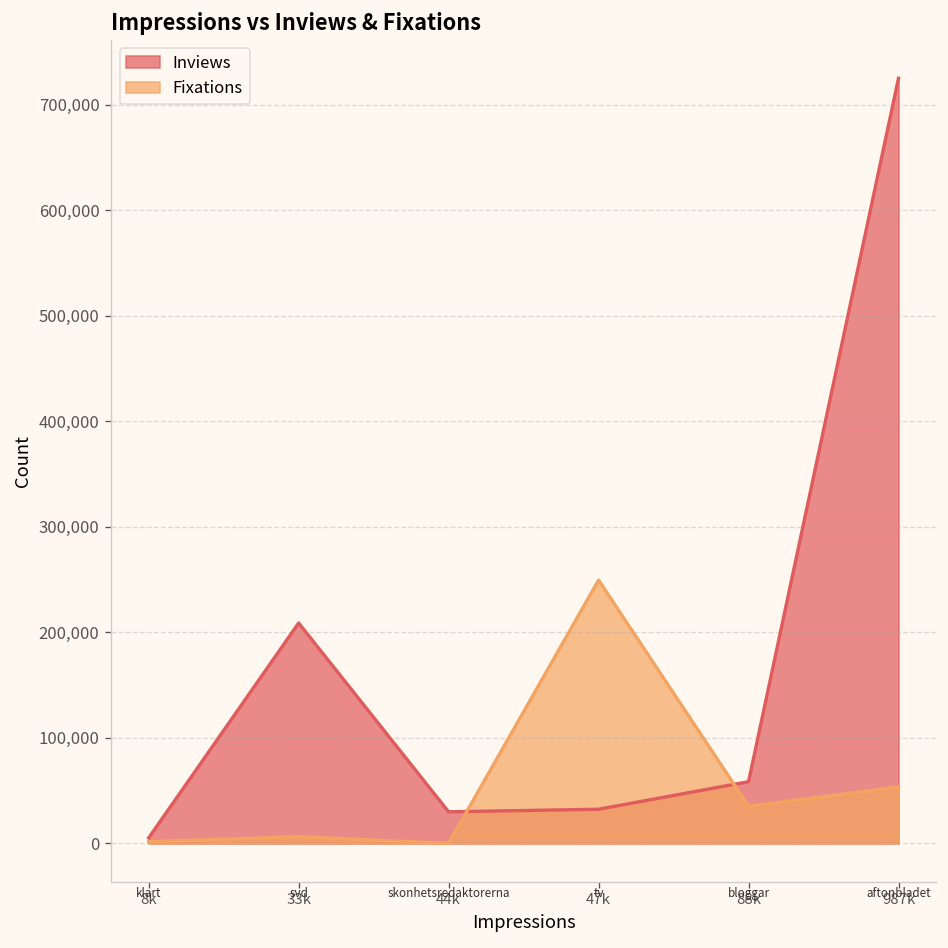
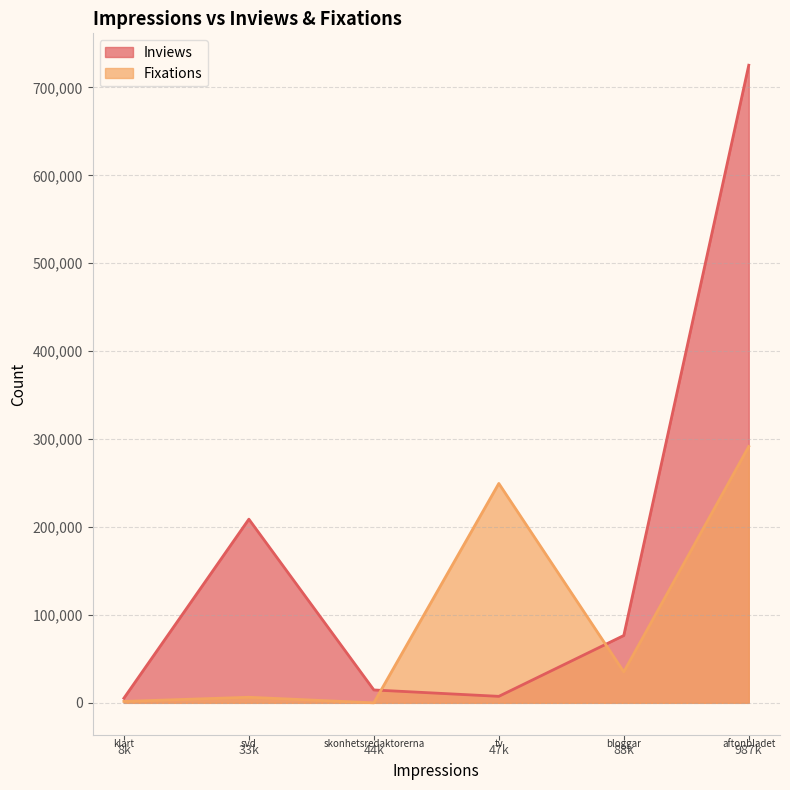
Inviews, 44k: 30,000 -> 10,000
Inviews, 47k: 30,000 -> 10,000
Inviews, 88k: 60,000 -> 80,000
Fixations, 987k: 50,000 -> 290,000
